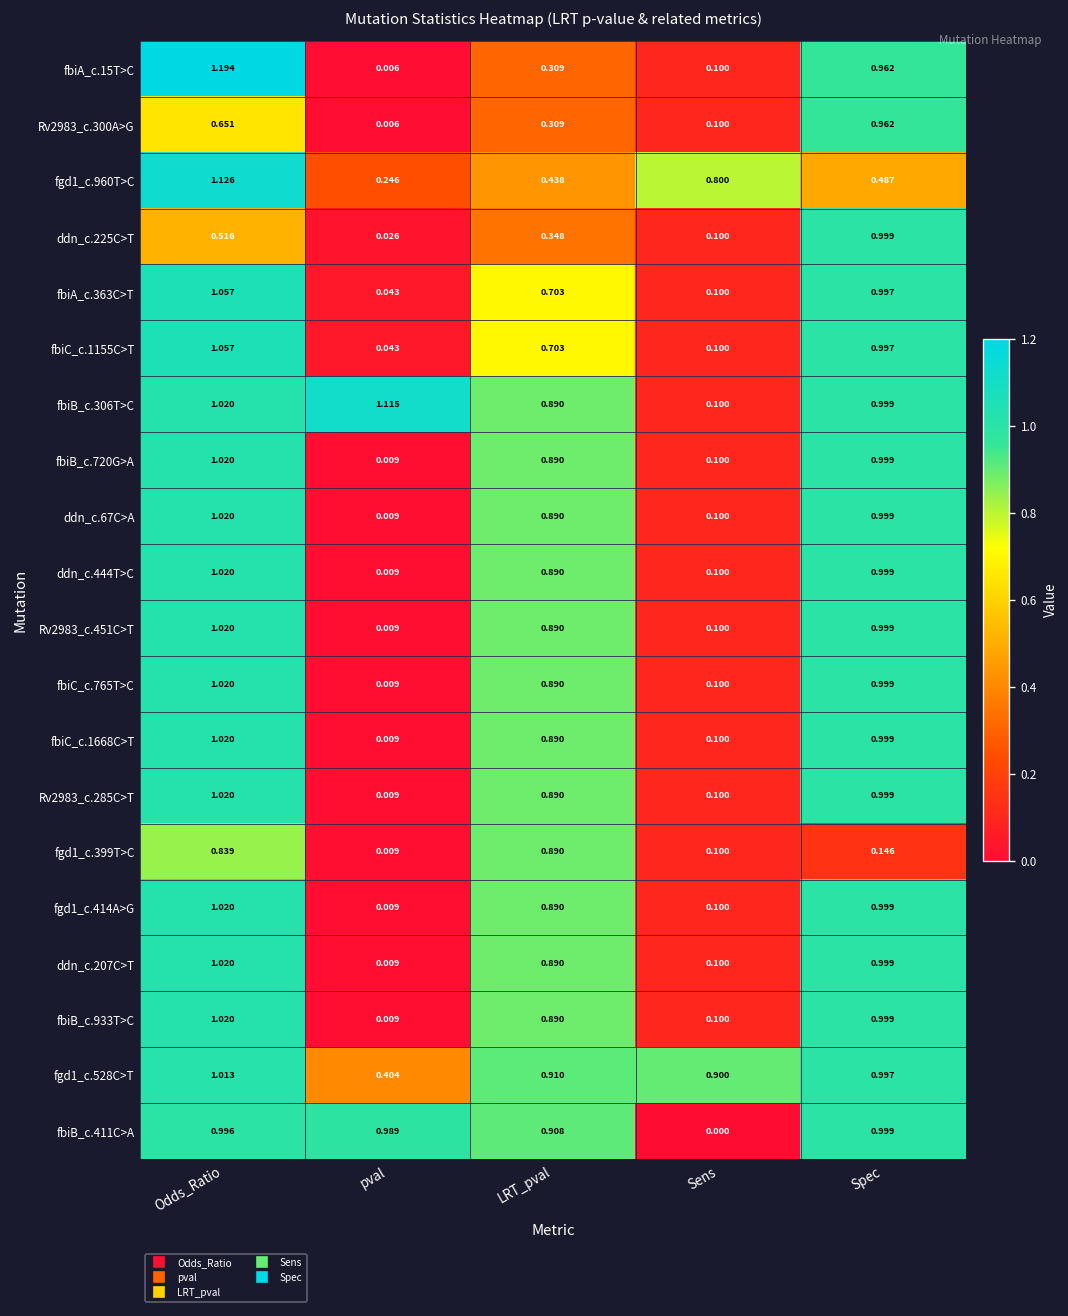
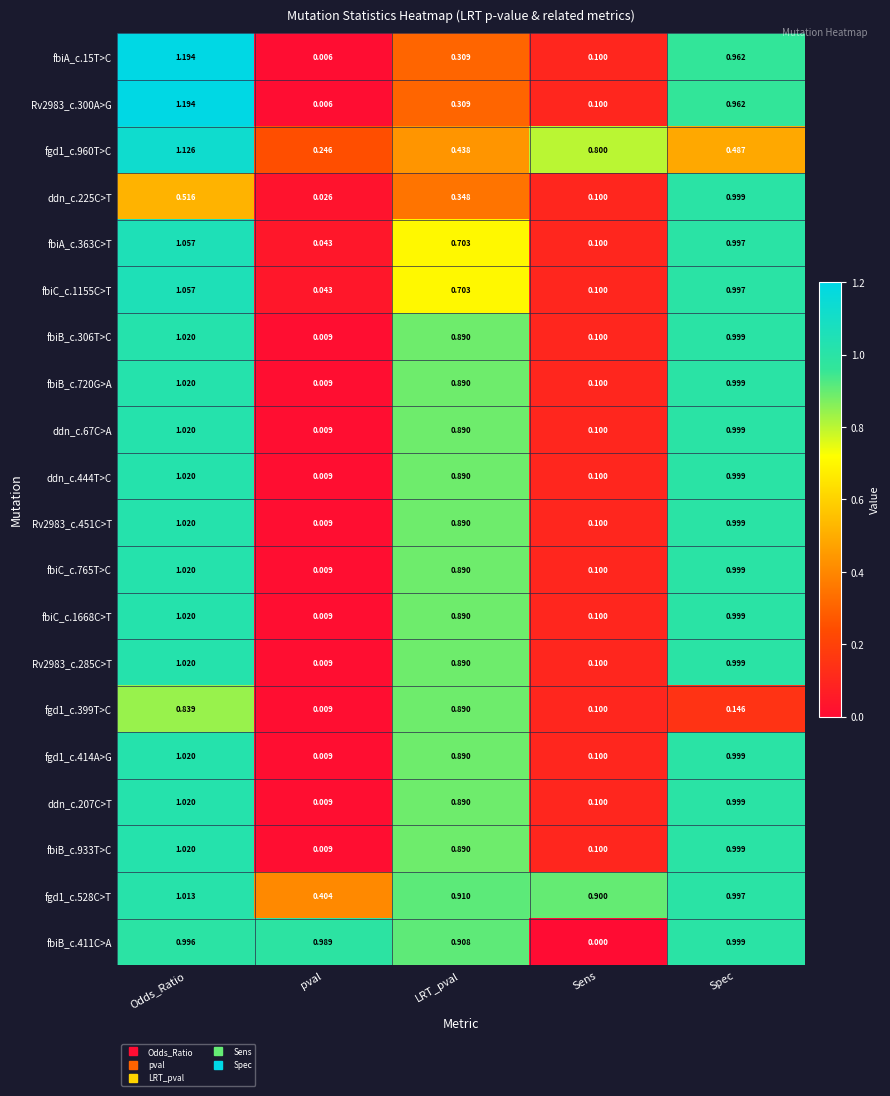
Rv2983_c.300A>G, Odds_Ratio: 0.651 -> 1.194
fbiB_c.306T>C, pval: 1.115 -> 0.009
